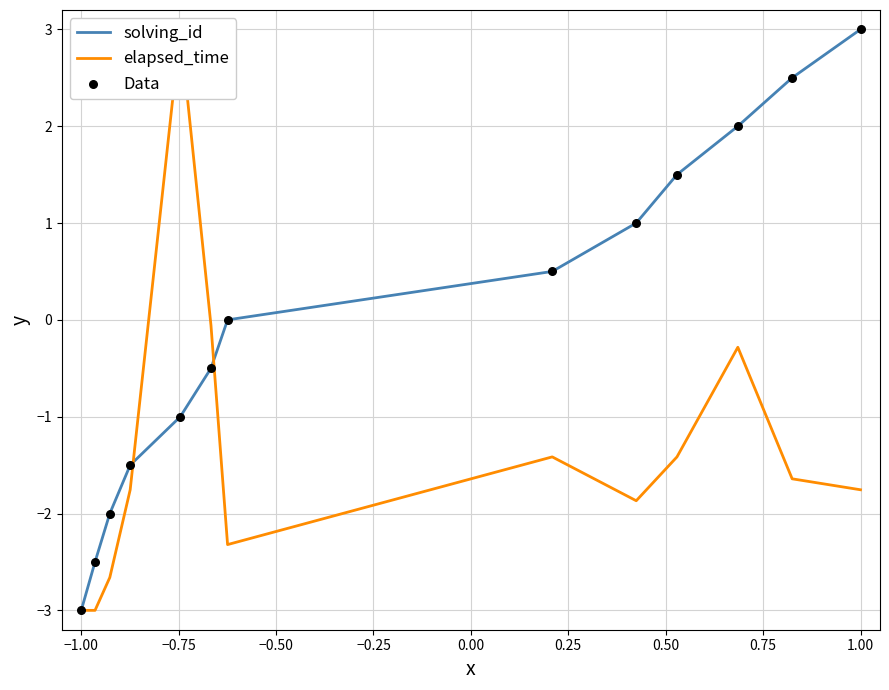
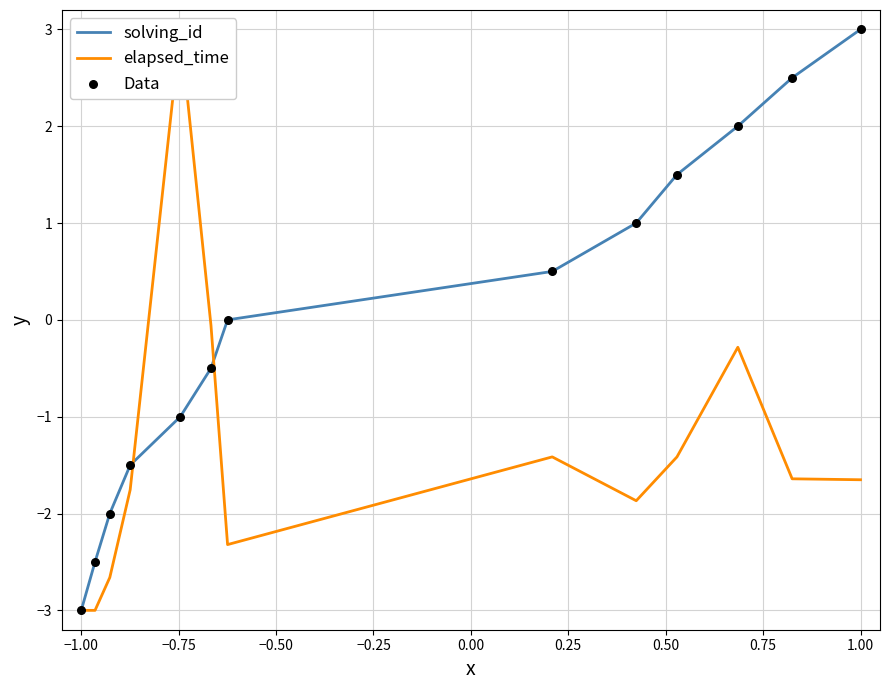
elapsed_time, 1.00: -1.8 -> -1.7
